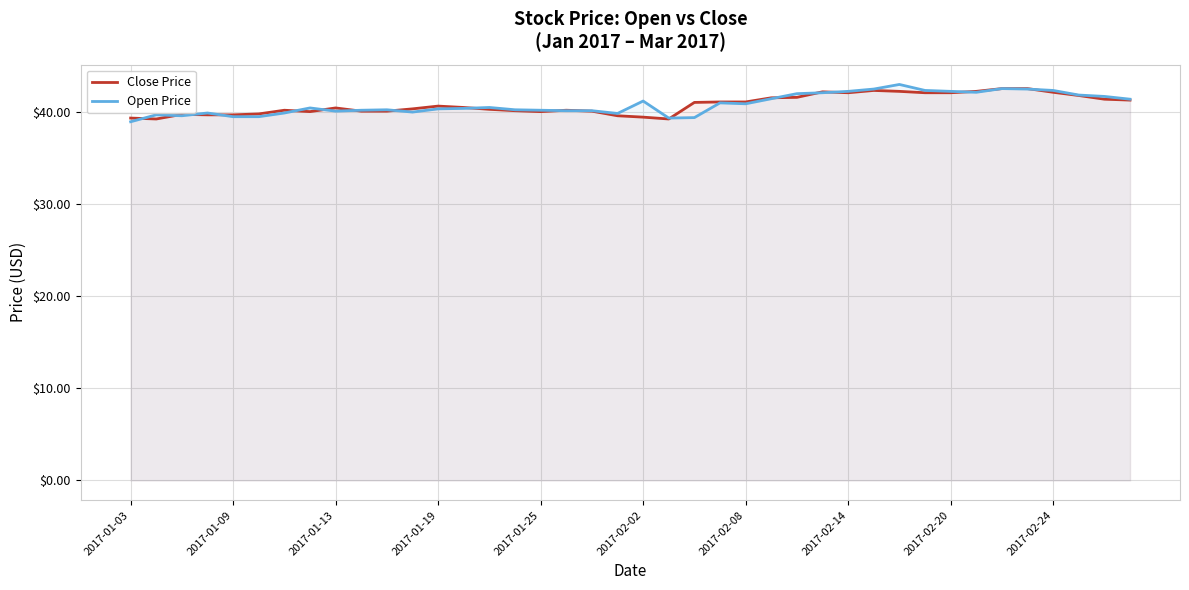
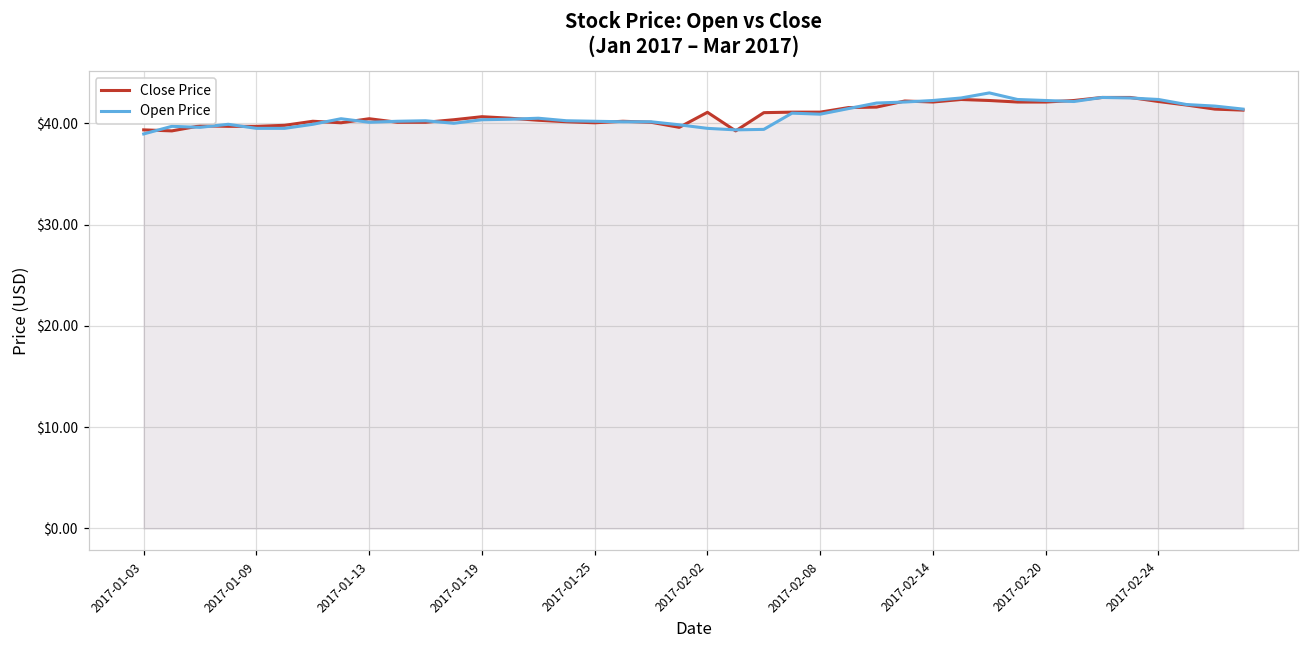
Close Price, 2017-02-02: $39 -> $41
Open Price, 2017-02-02: $41 -> $40
